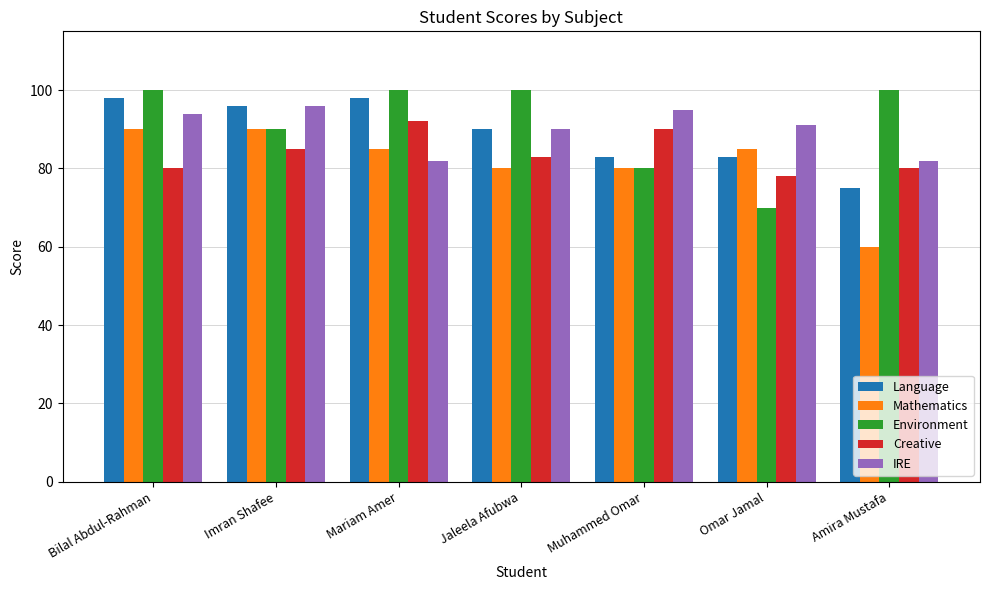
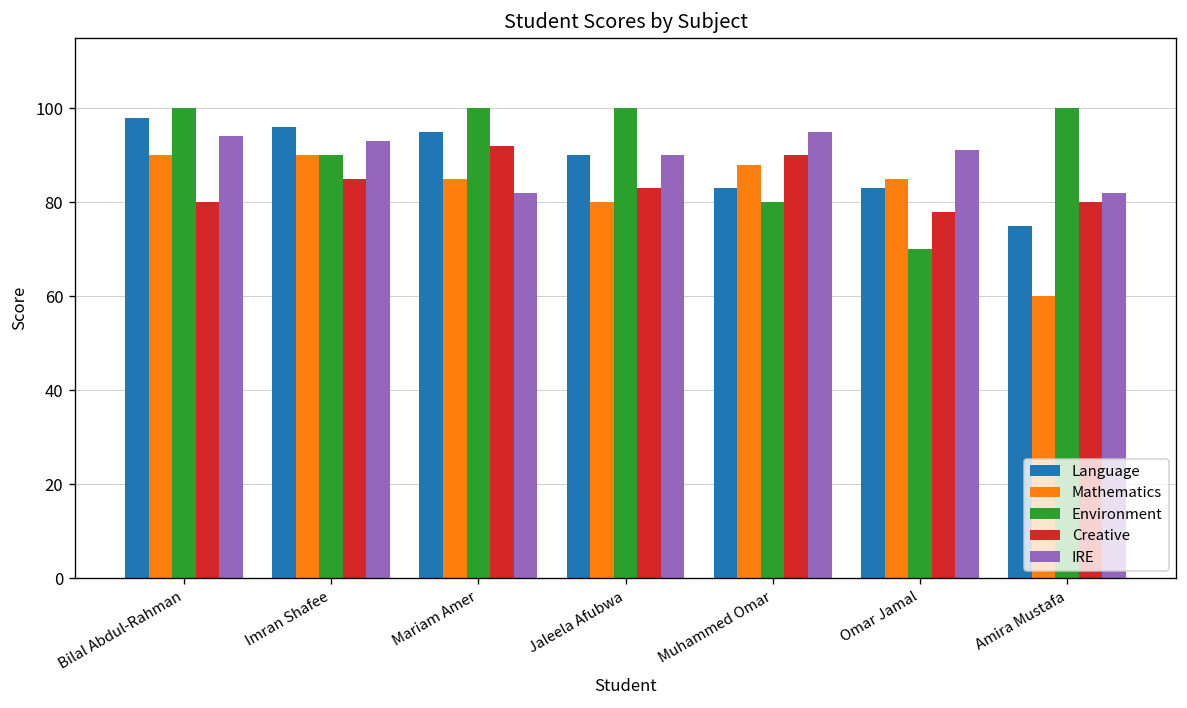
IRE, Imran Shafee: 96 -> 93
Language, Mariam Amer: 98 -> 95
Mathematics, Muhammed Omar: 80 -> 88
